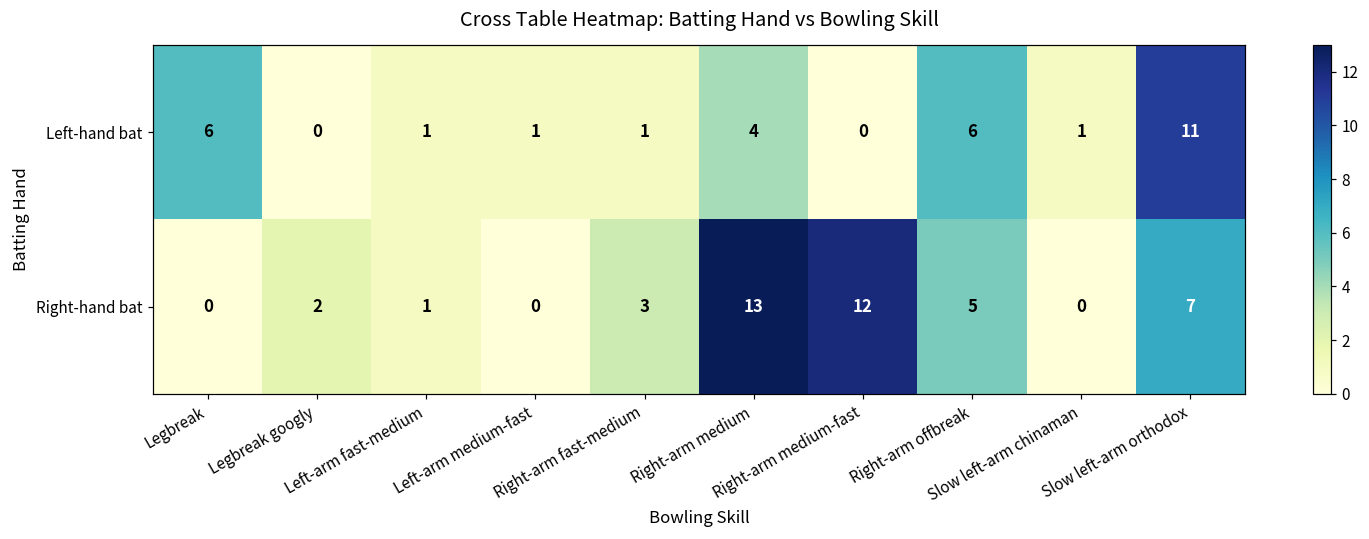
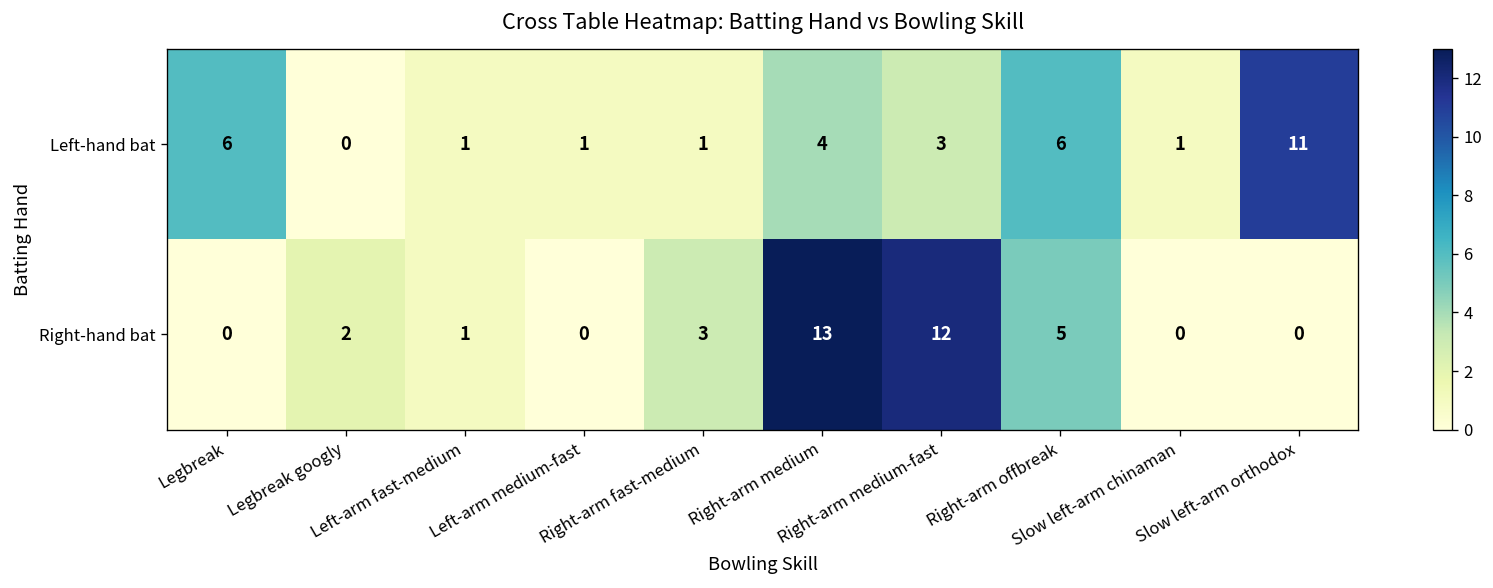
Left-hand bat, Right-arm medium-fast: 0 -> 3
Right-hand bat, Slow left-arm orthodox: 7 -> 0
